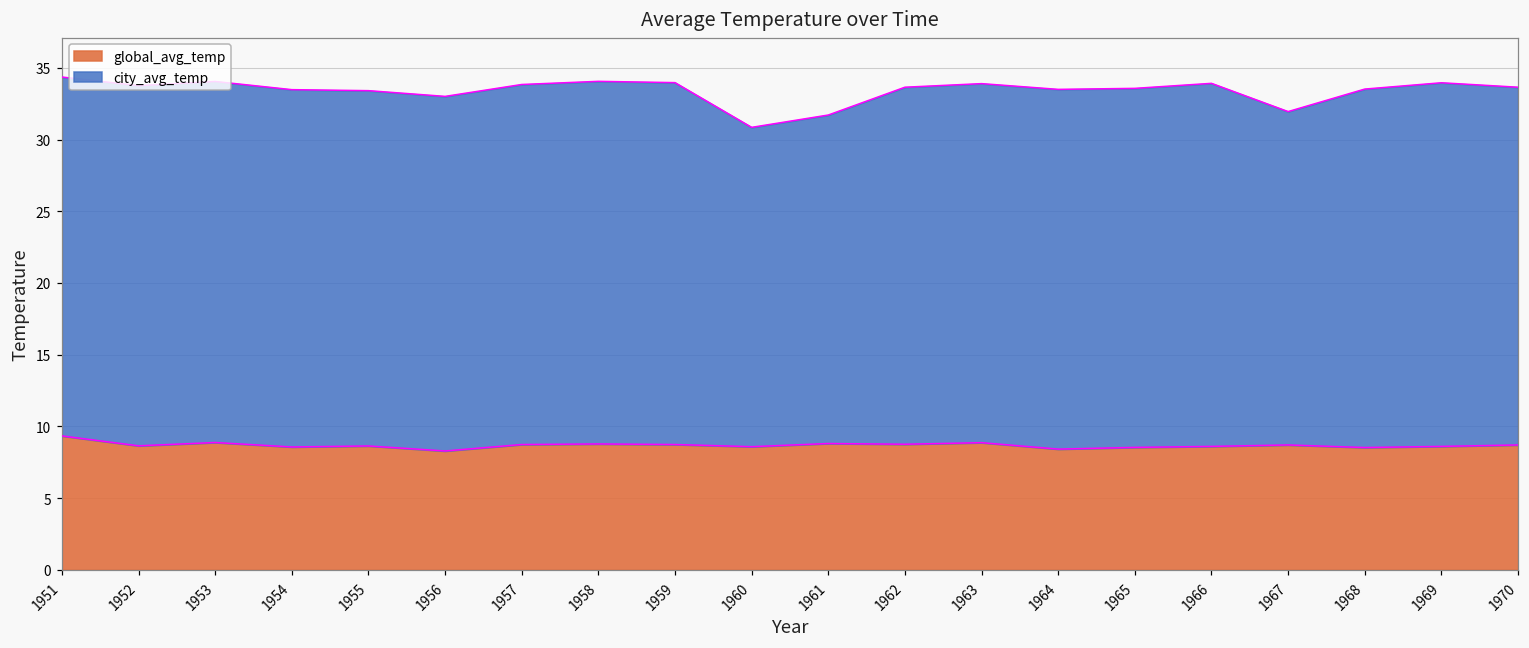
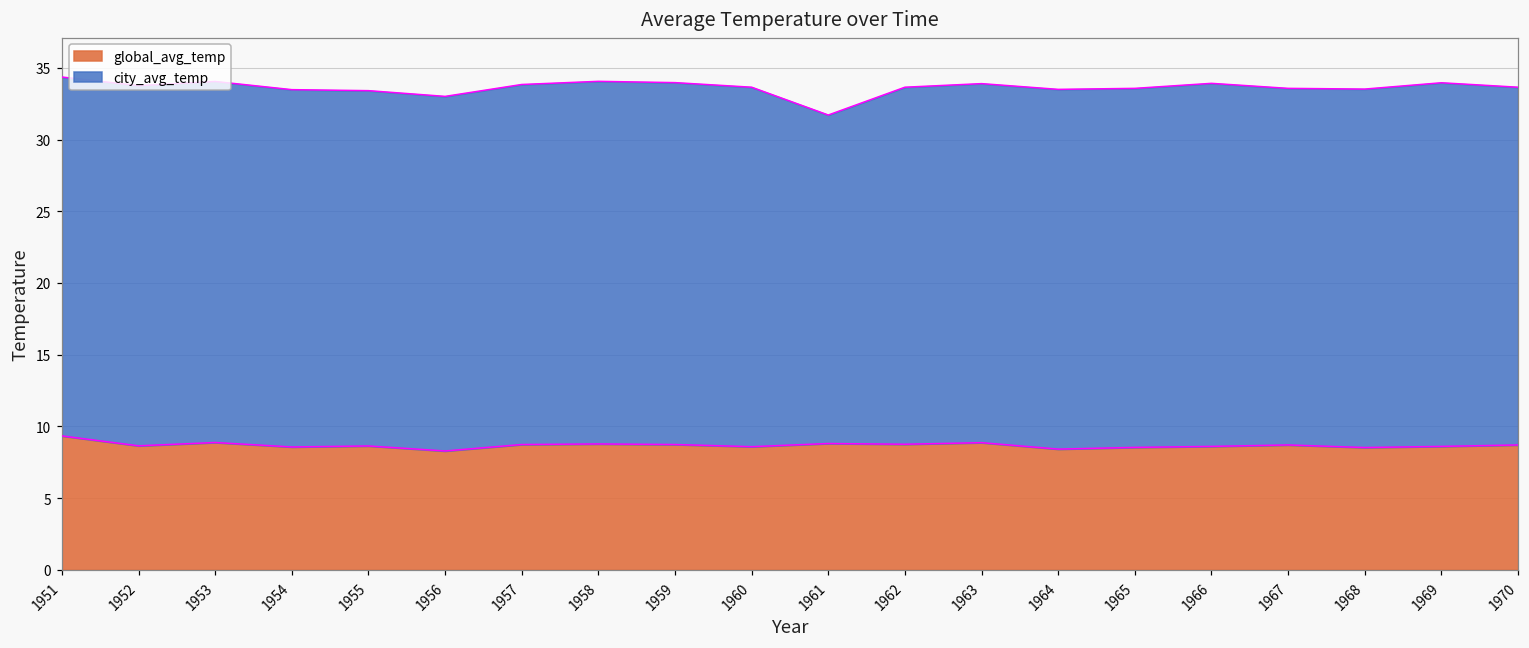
city_avg_temp, 1960: 22.3 -> 25.1
city_avg_temp, 1967: 23.3 -> 24.9
